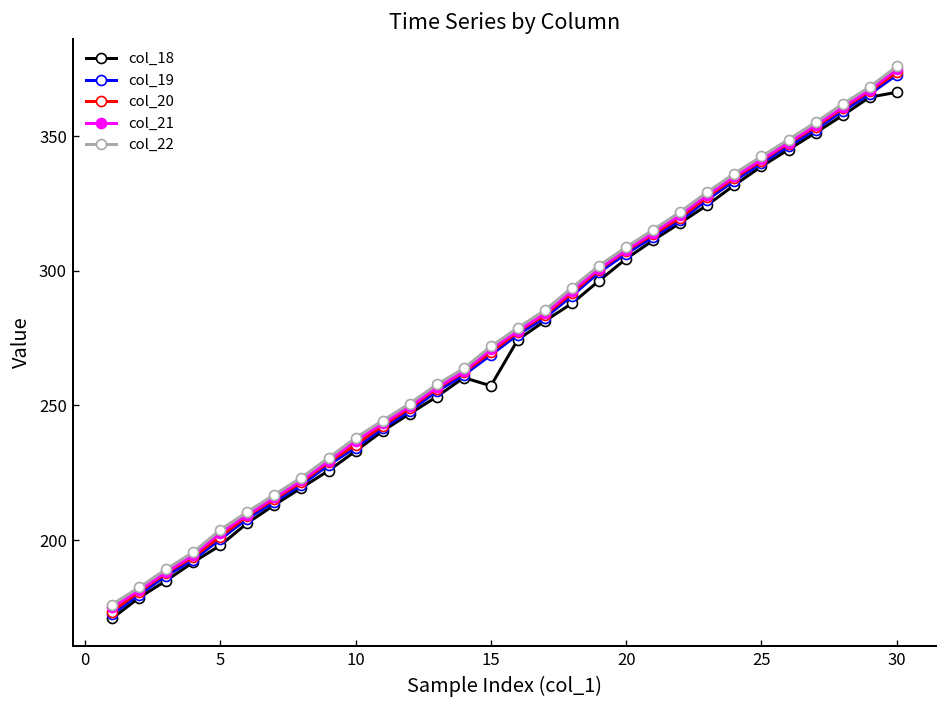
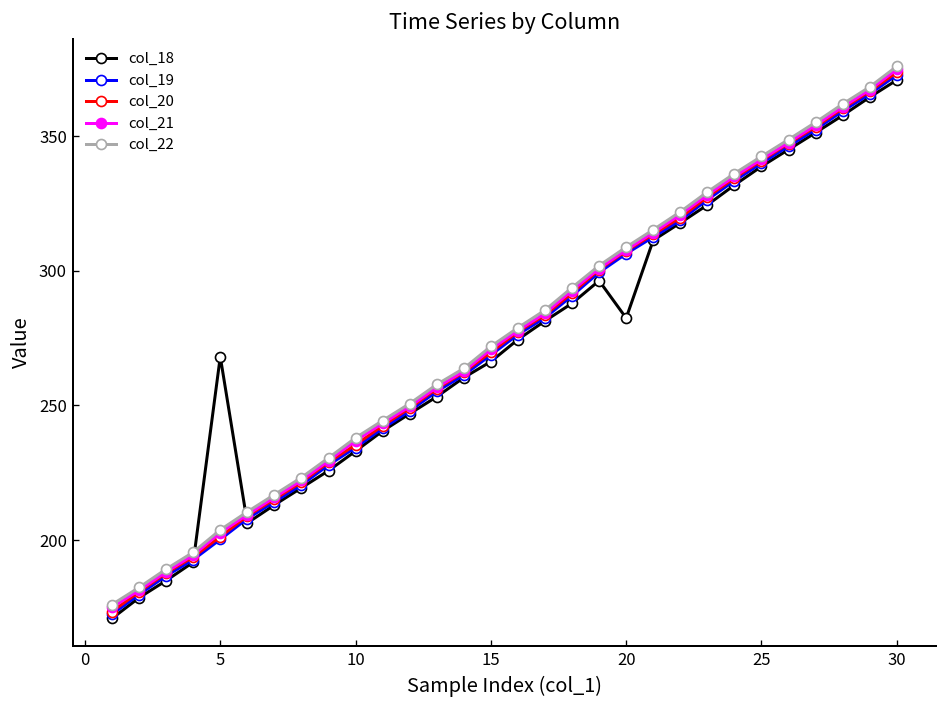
col_18, 5: 198 -> 268
col_18, 15: 257 -> 266
col_18, 20: 304 -> 282
col_18, 30: 366 -> 371
